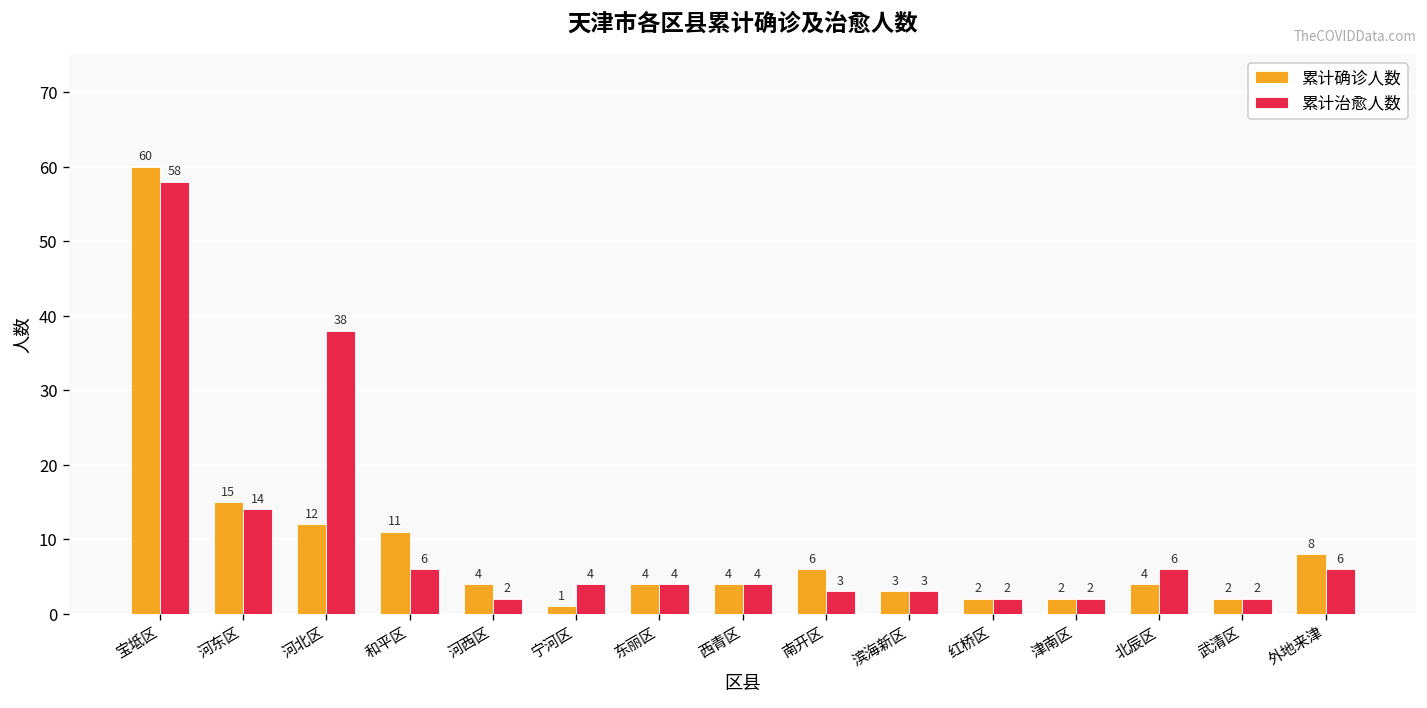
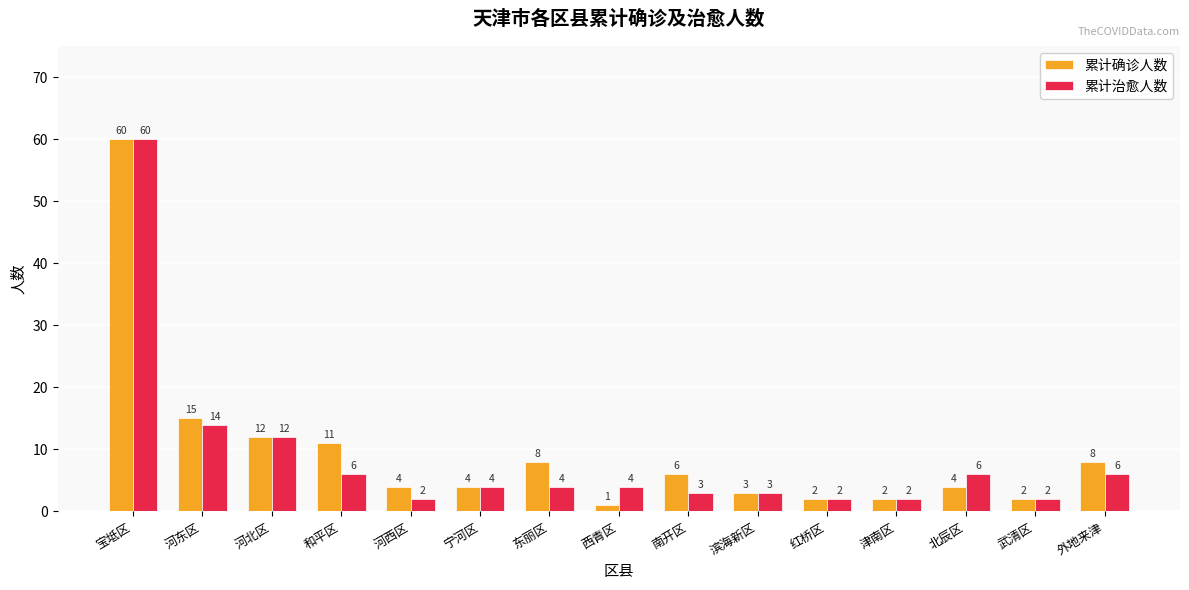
累计治愈人数, 宝坻区: 58 -> 60
累计治愈人数, 河北区: 38 -> 12
累计确诊人数, 宁河区: 1 -> 4
累计确诊人数, 东丽区: 4 -> 8
累计确诊人数, 西青区: 4 -> 1
